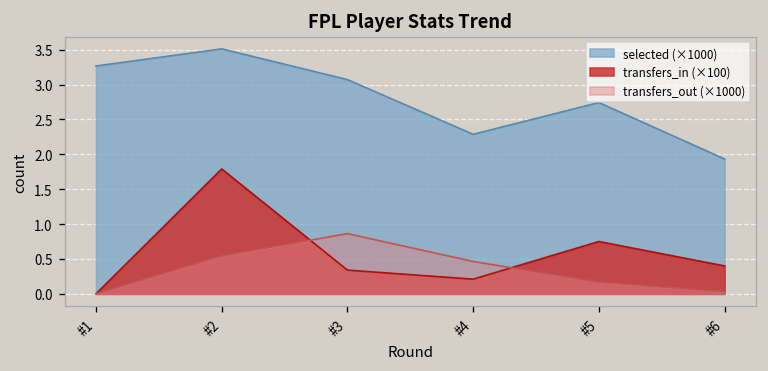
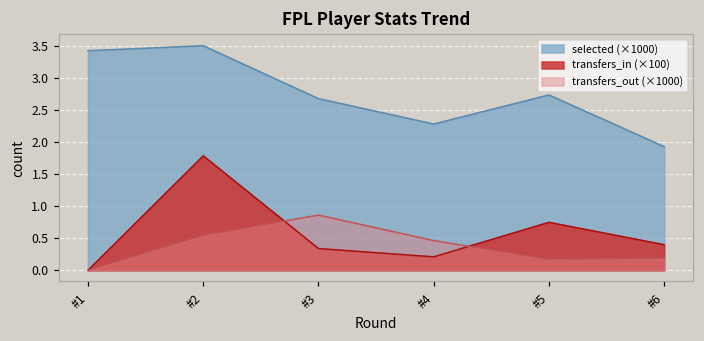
selected (×1000), #1: 3.3 -> 3.4
selected (×1000), #3: 3.1 -> 2.7
transfers_out (×1000), #6: 0.0 -> 0.2
